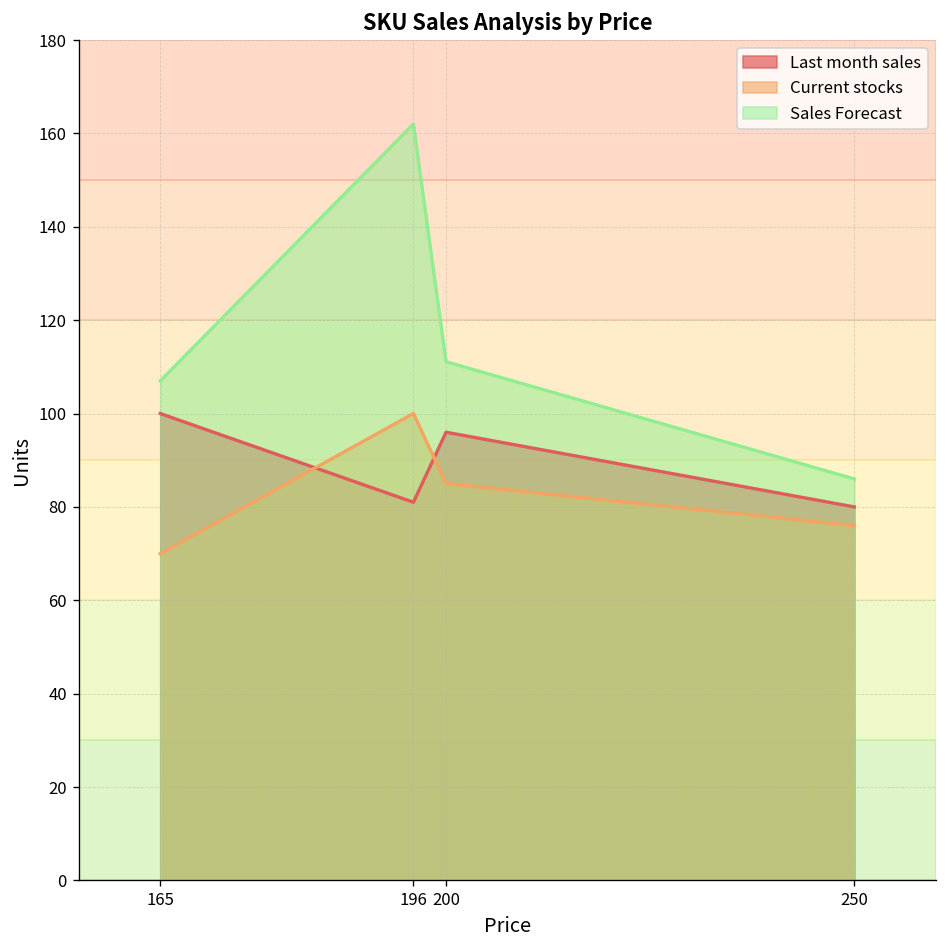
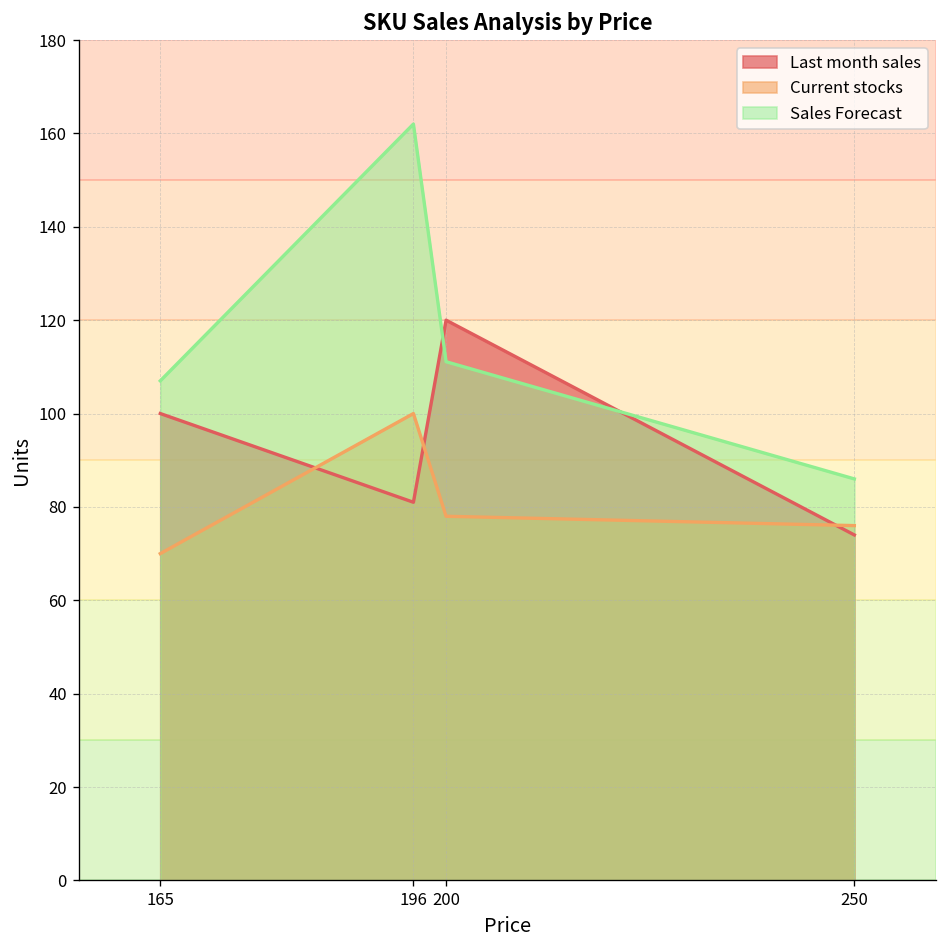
Last month sales, 200: 96 -> 120
Current stocks, 200: 85 -> 78
Last month sales, 250: 80 -> 74
